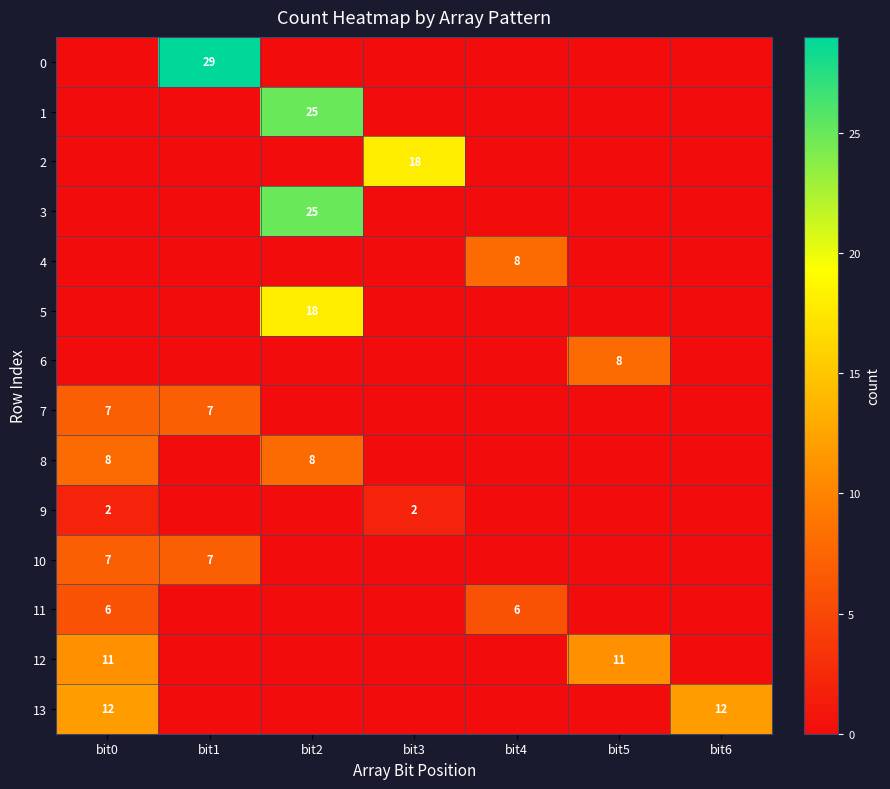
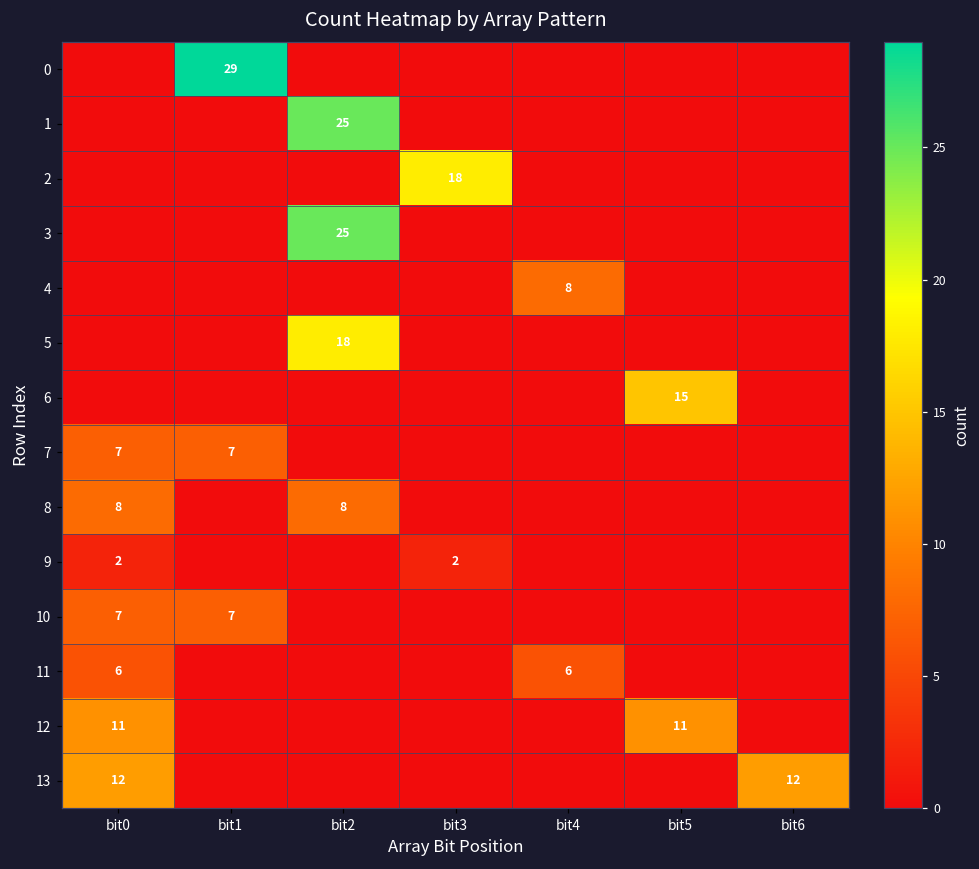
6, bit5: 8 -> 15
